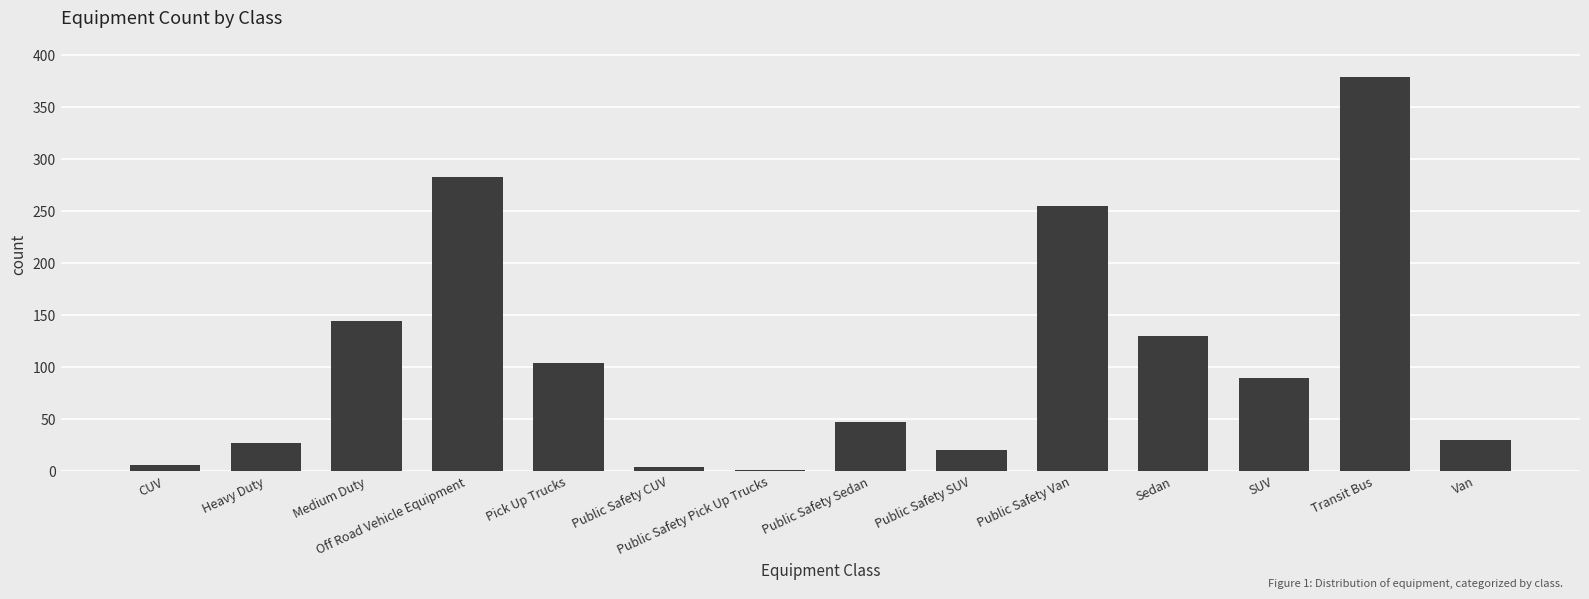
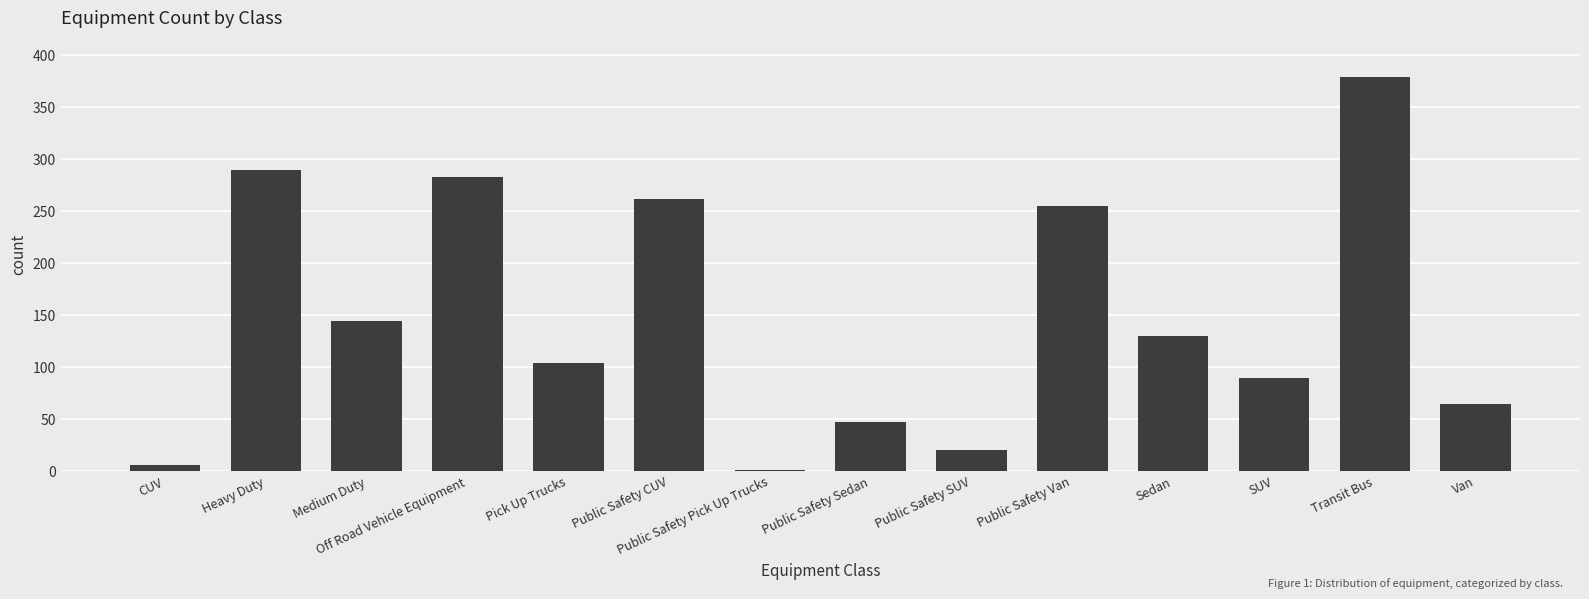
Heavy Duty: 27 -> 290
Public Safety CUV: 4 -> 262
Van: 30 -> 65
